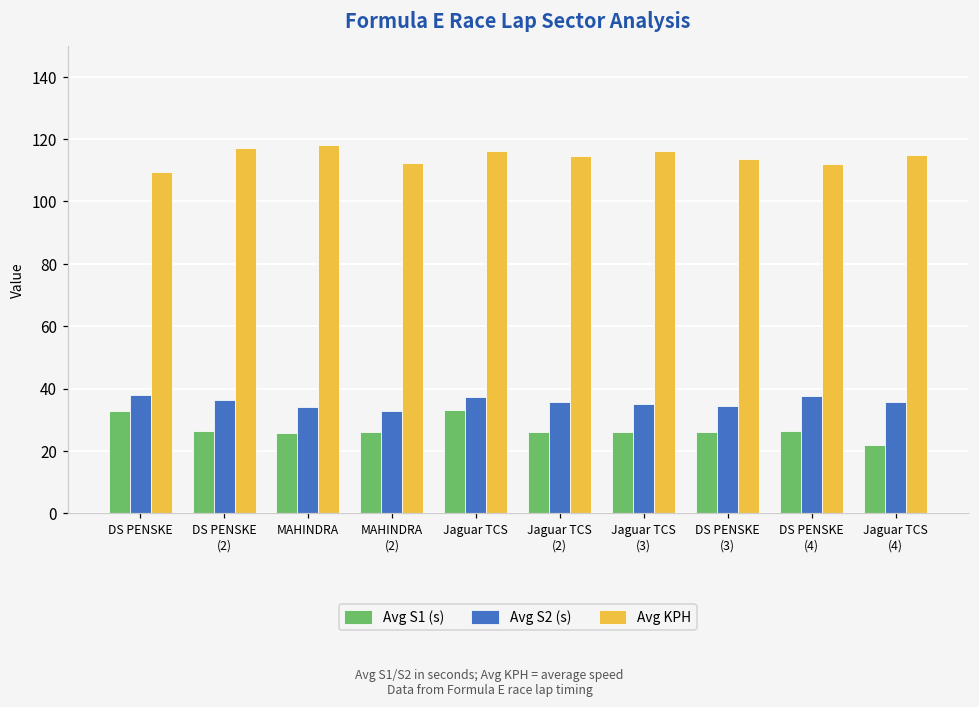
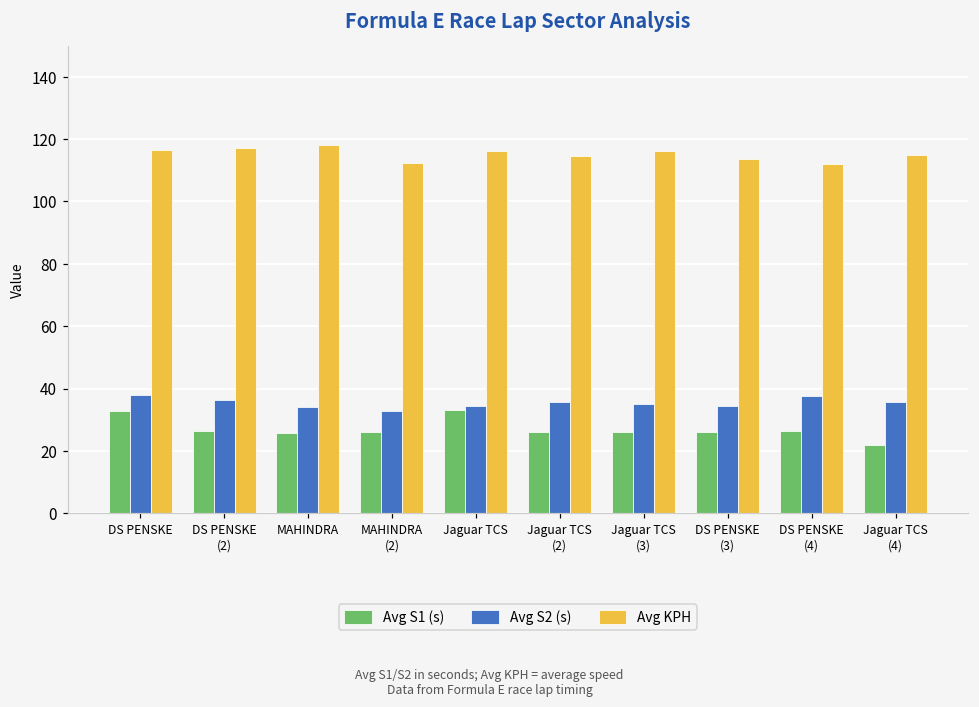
Avg KPH, DS PENSKE: 110 -> 117
Avg S2 (s), Jaguar TCS: 37 -> 34
